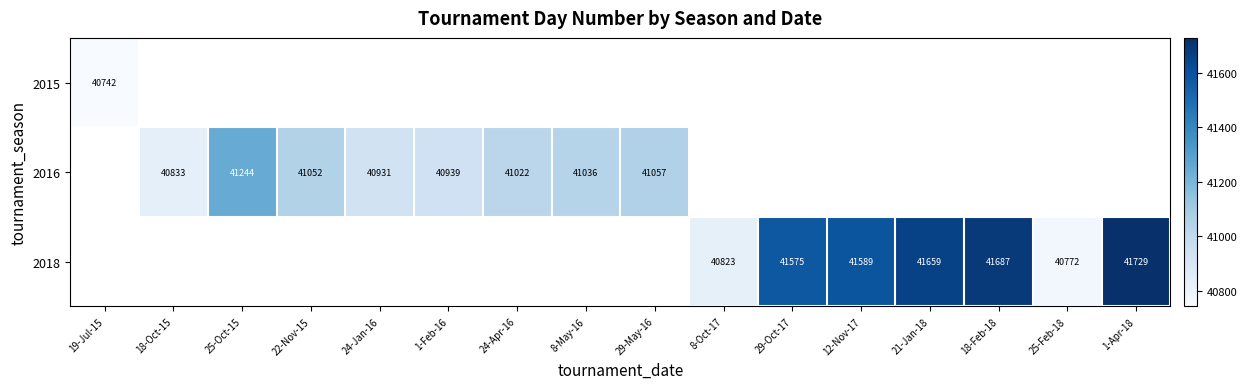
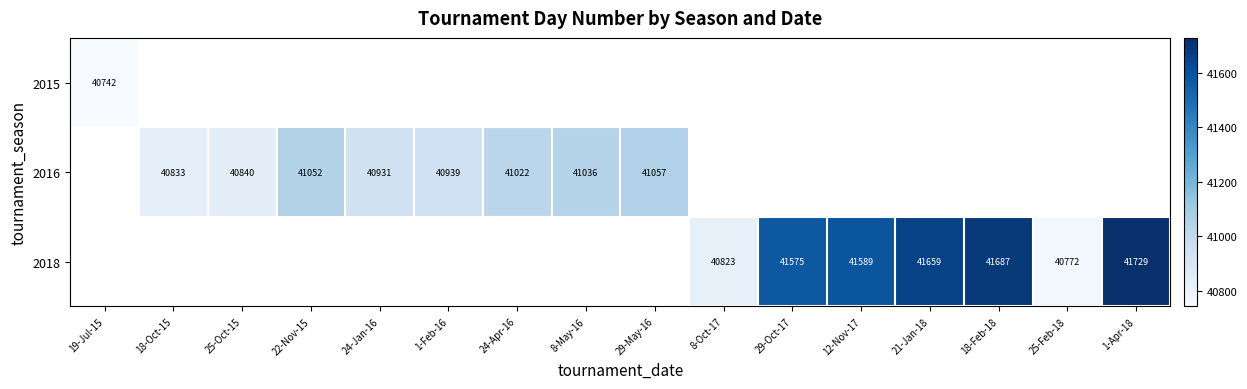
2016, 25-Oct-15: 41244 -> 40840
